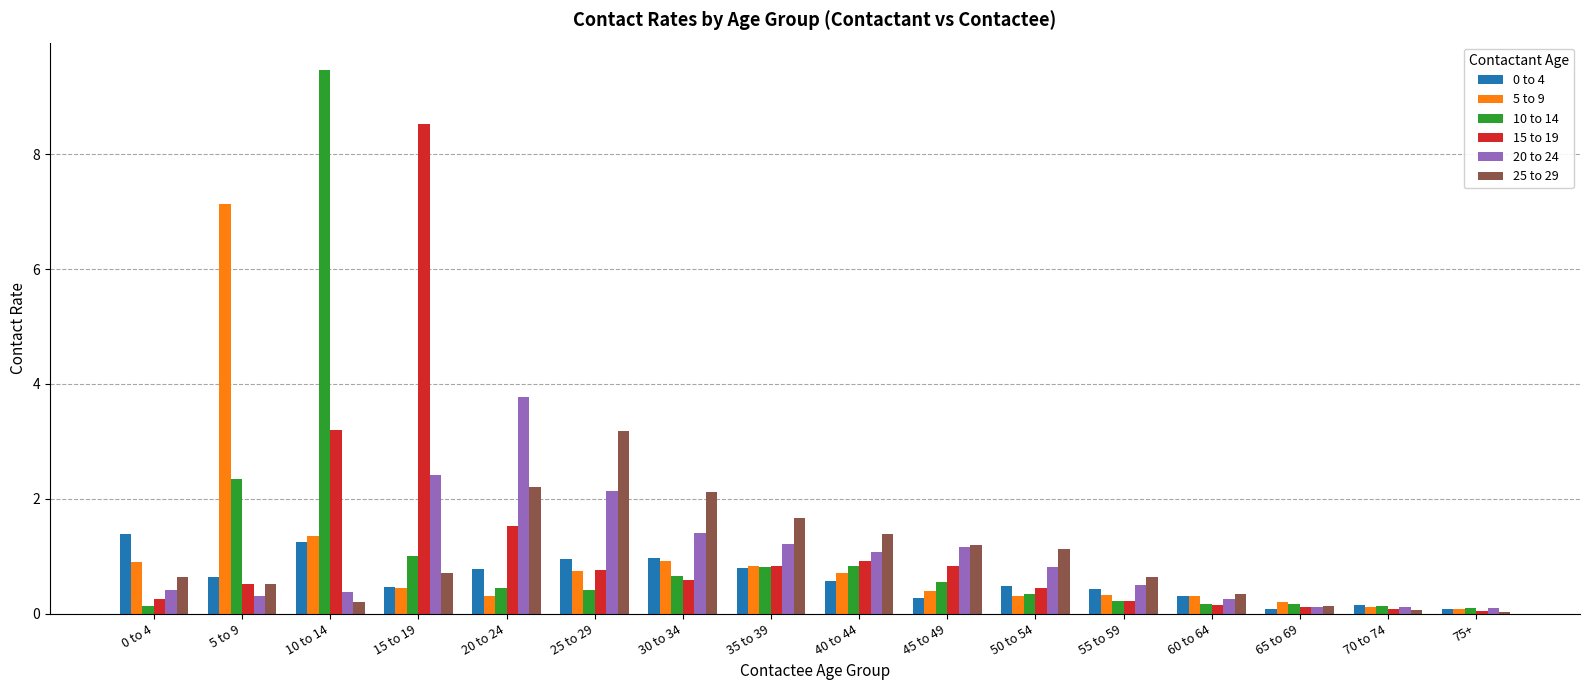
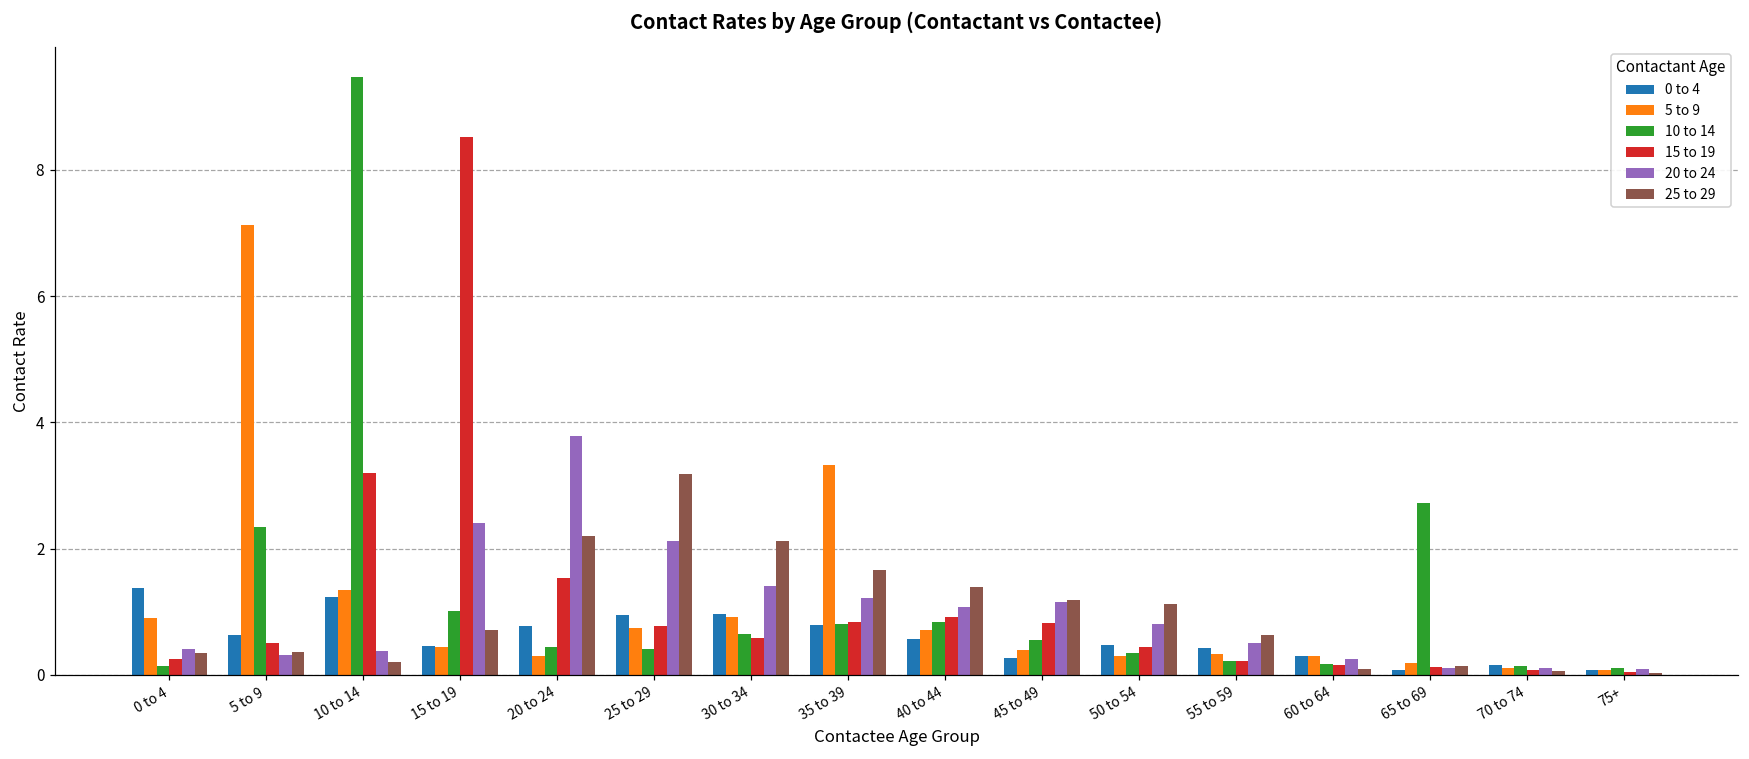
25 to 29, 0 to 4: 0.6 -> 0.3
25 to 29, 5 to 9: 0.5 -> 0.4
5 to 9, 35 to 39: 0.8 -> 3.3
25 to 29, 60 to 64: 0.3 -> 0.1
10 to 14, 65 to 69: 0.2 -> 2.7
